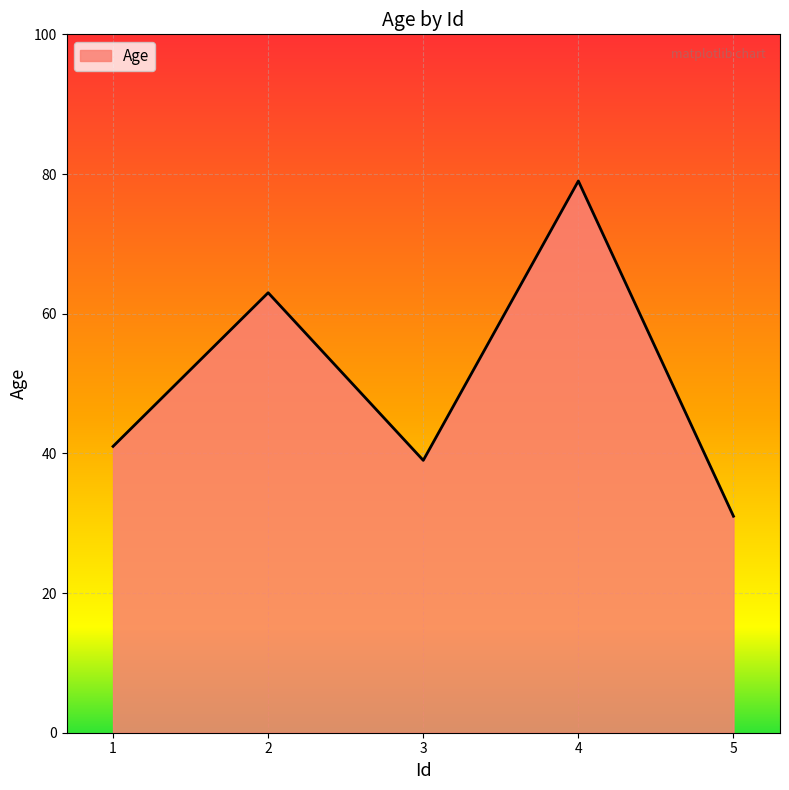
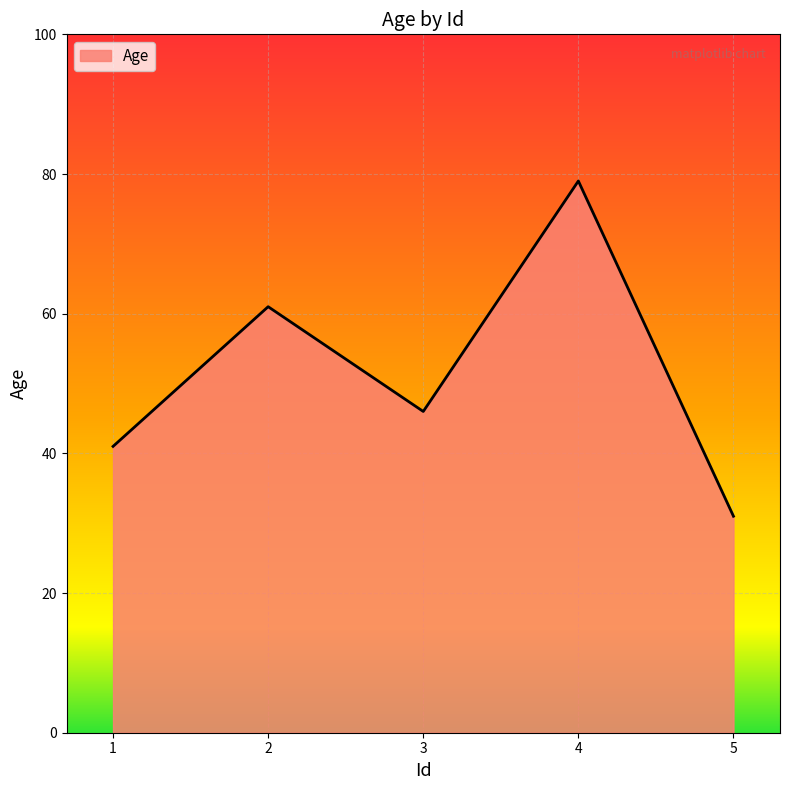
2: 63 -> 61
3: 39 -> 46
